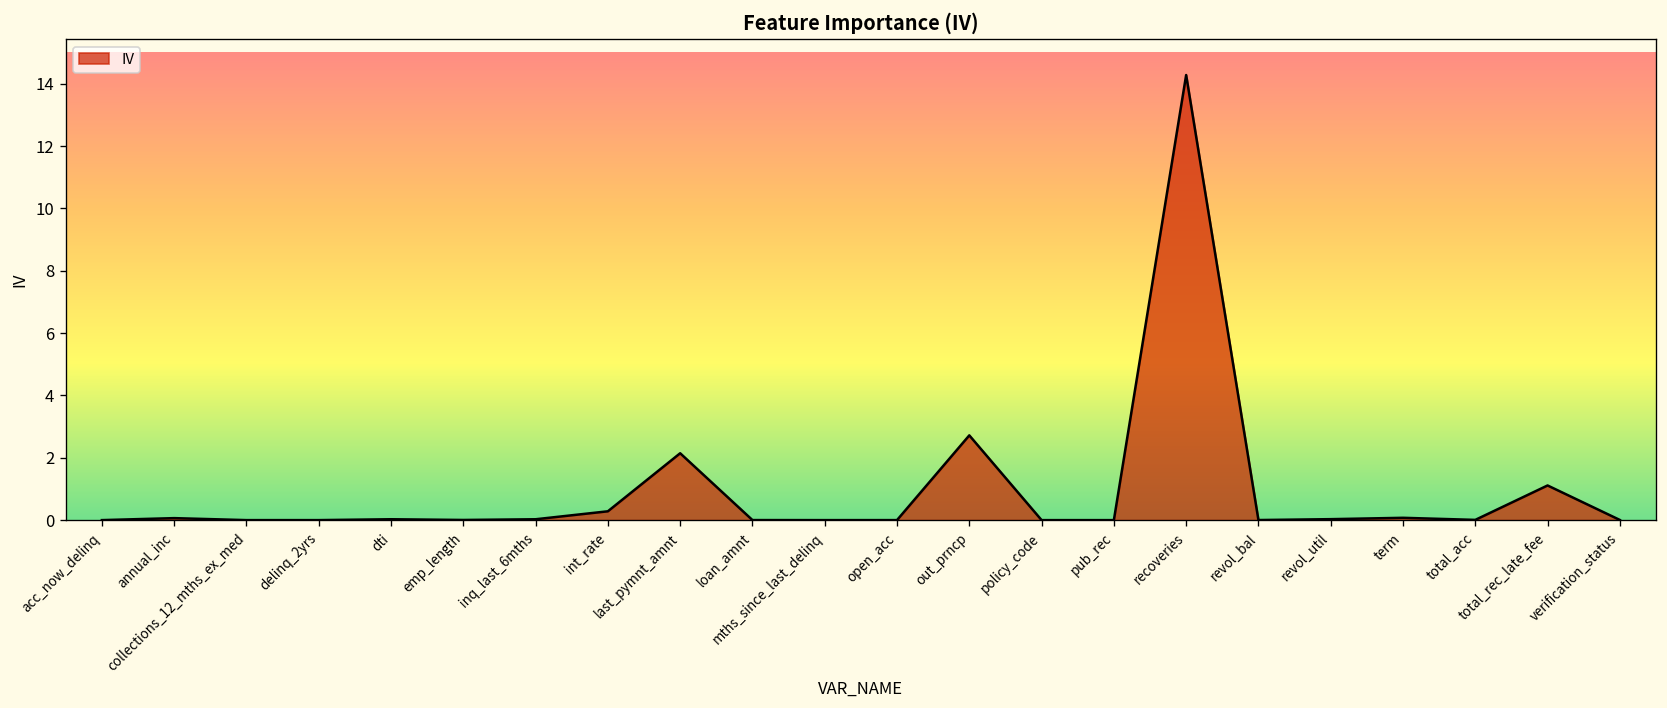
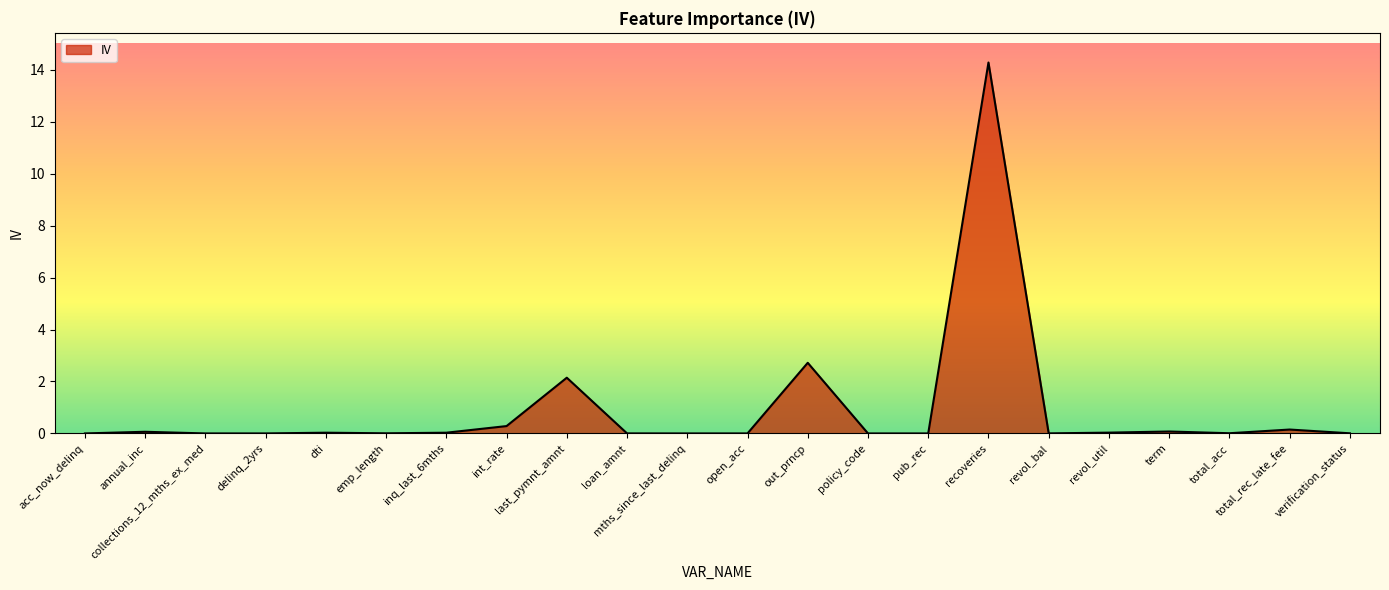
total_rec_late_fee: 1.1 -> 0.1
